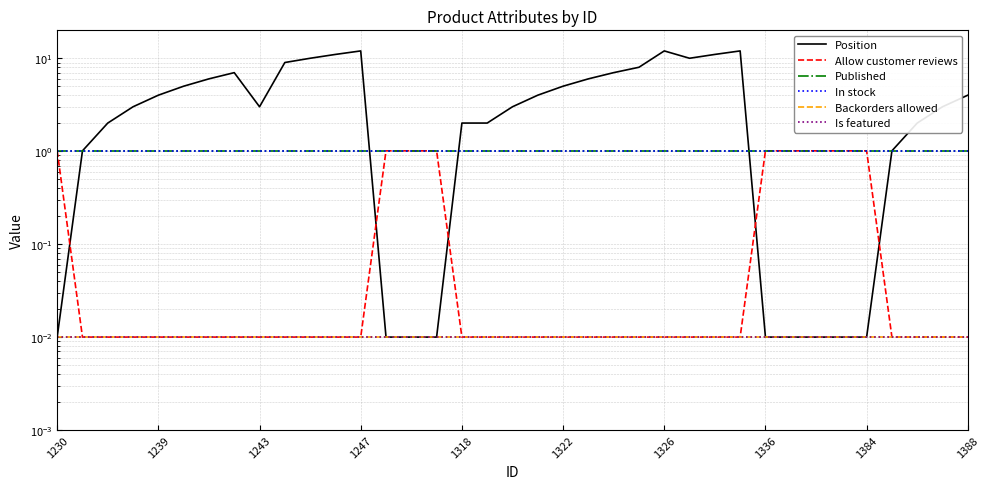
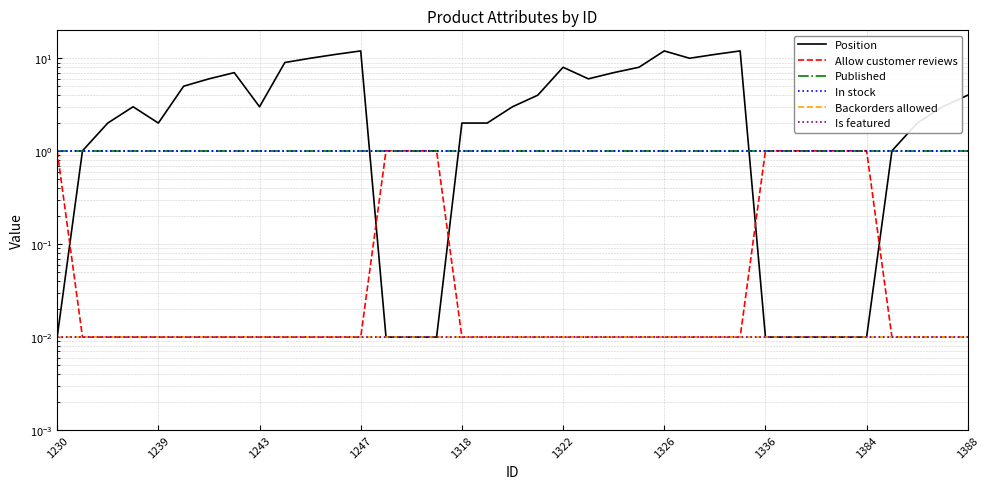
Position, 1239: 4.0 -> 2.0
Position, 1322: 5 -> 8
